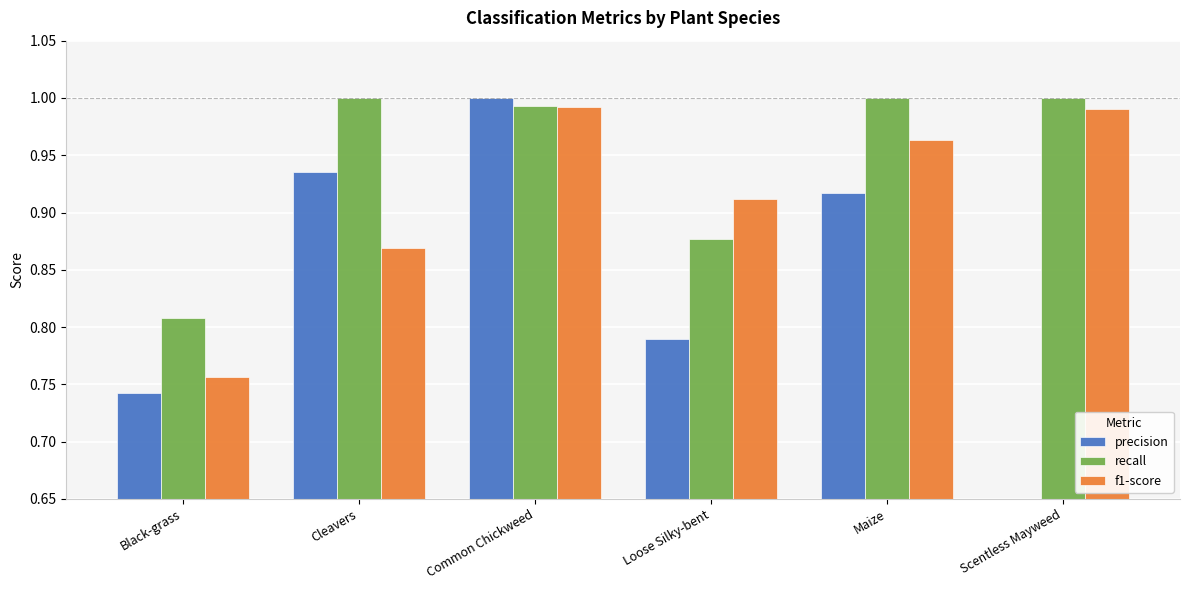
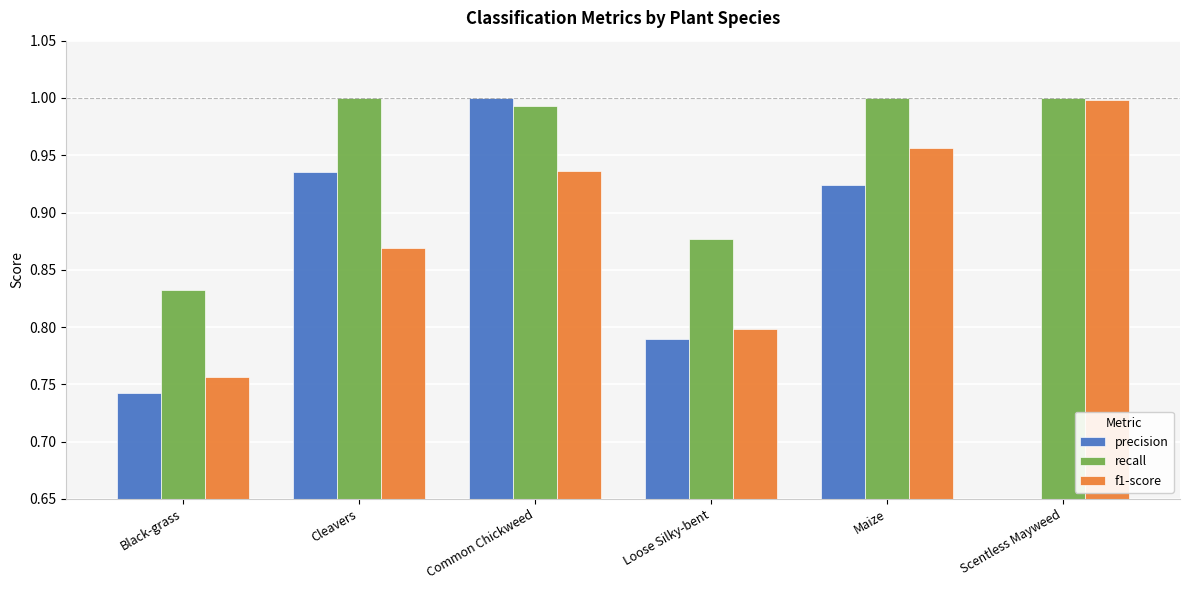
recall, Black-grass: 0.808 -> 0.832
f1-score, Common Chickweed: 0.992 -> 0.937
f1-score, Loose Silky-bent: 0.912 -> 0.798
precision, Maize: 0.917 -> 0.924
f1-score, Maize: 0.964 -> 0.957
f1-score, Scentless Mayweed: 0.990 -> 0.999
